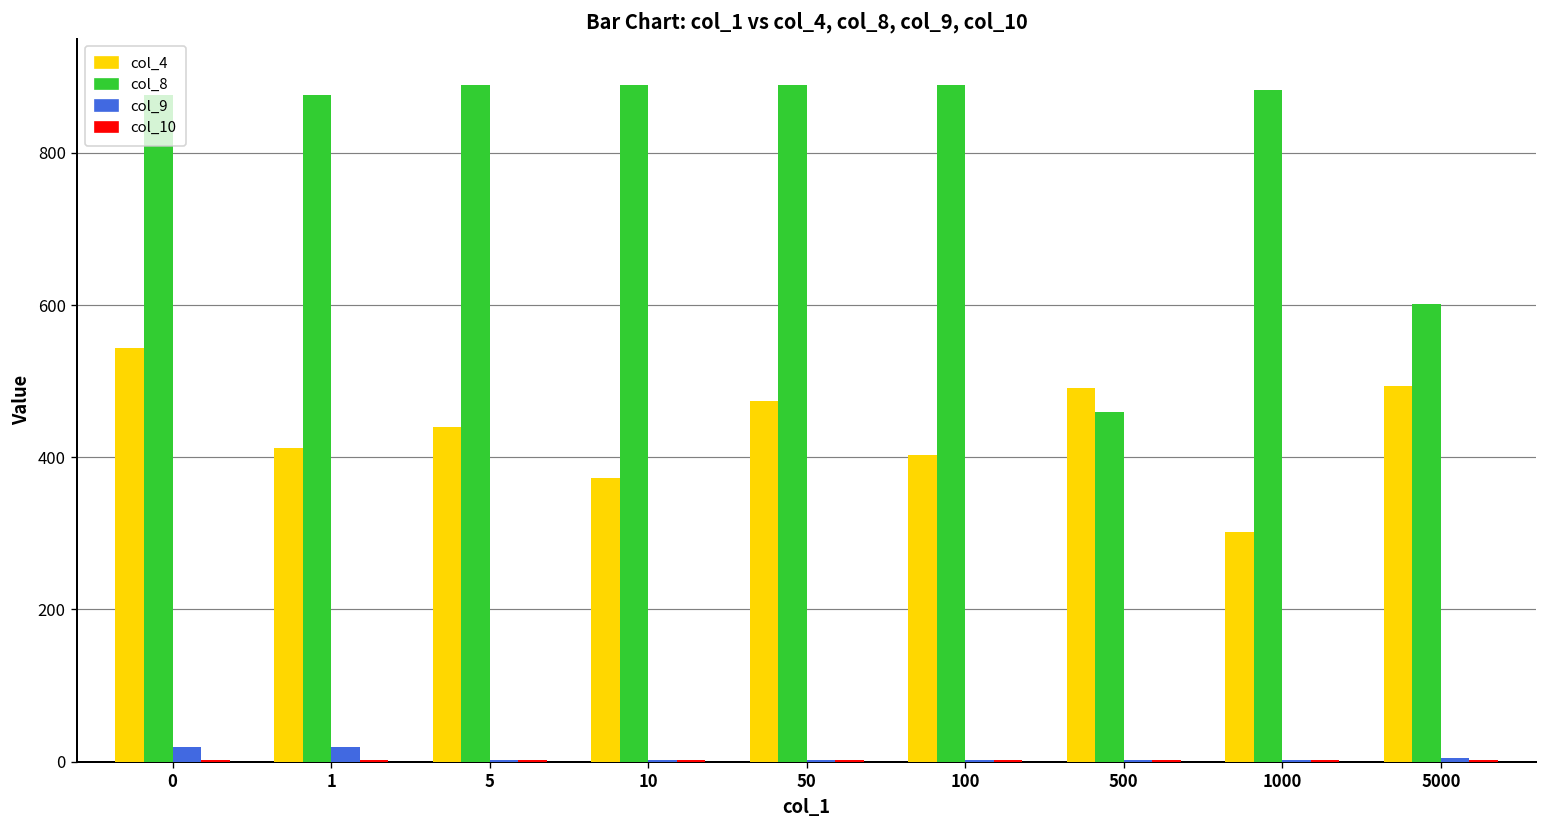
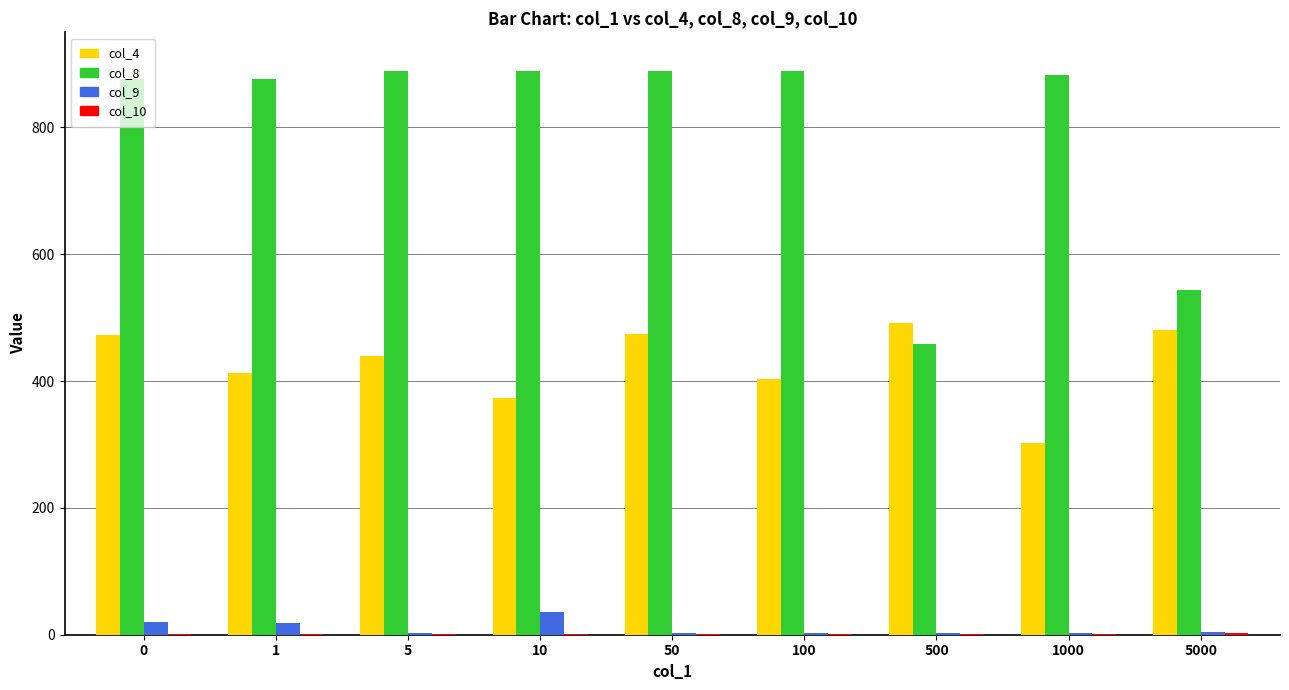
col_4, 0: 540 -> 470
col_9, 10: 0 -> 40
col_4, 5000: 490 -> 480
col_8, 5000: 600 -> 540
